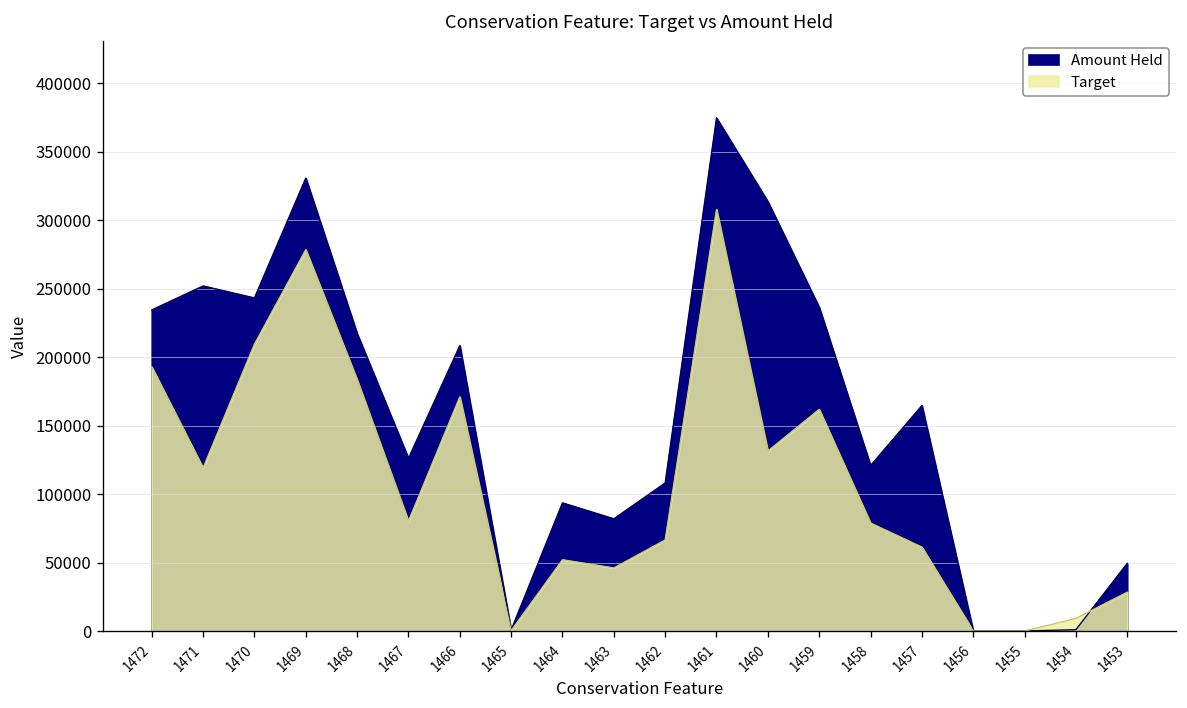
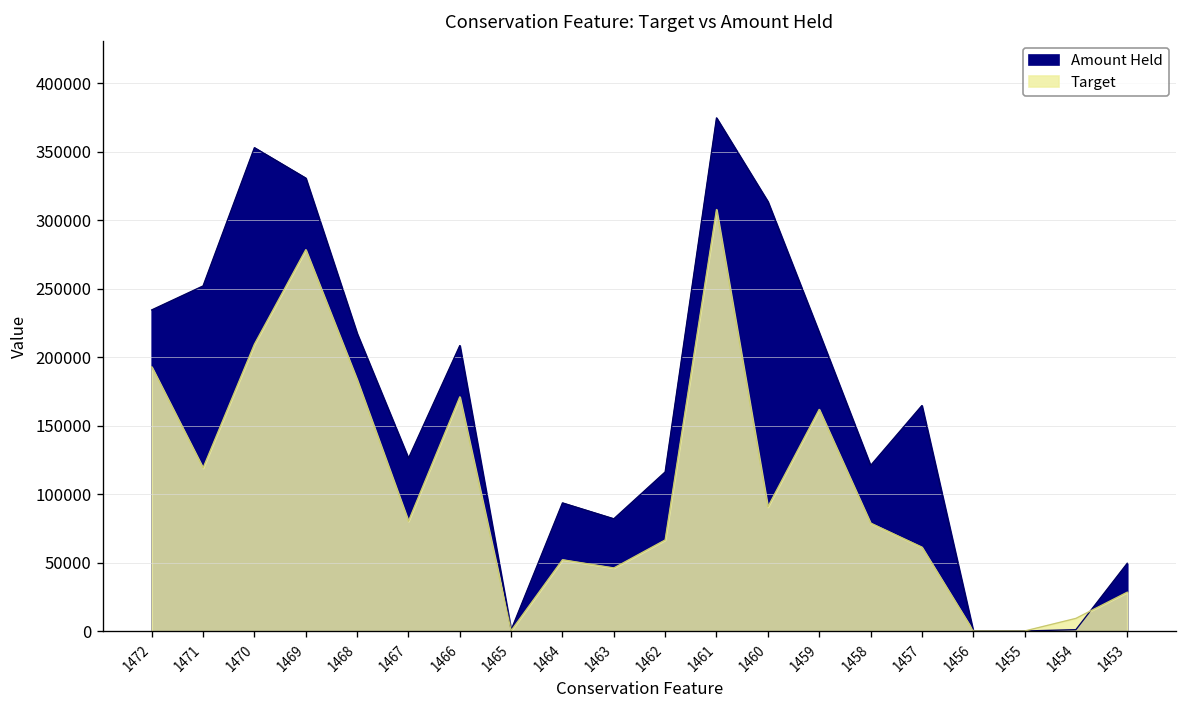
Amount Held, 1470: 243000 -> 353000
Amount Held, 1462: 108000 -> 116000
Target, 1460: 132000 -> 91000
Amount Held, 1459: 236000 -> 218000
